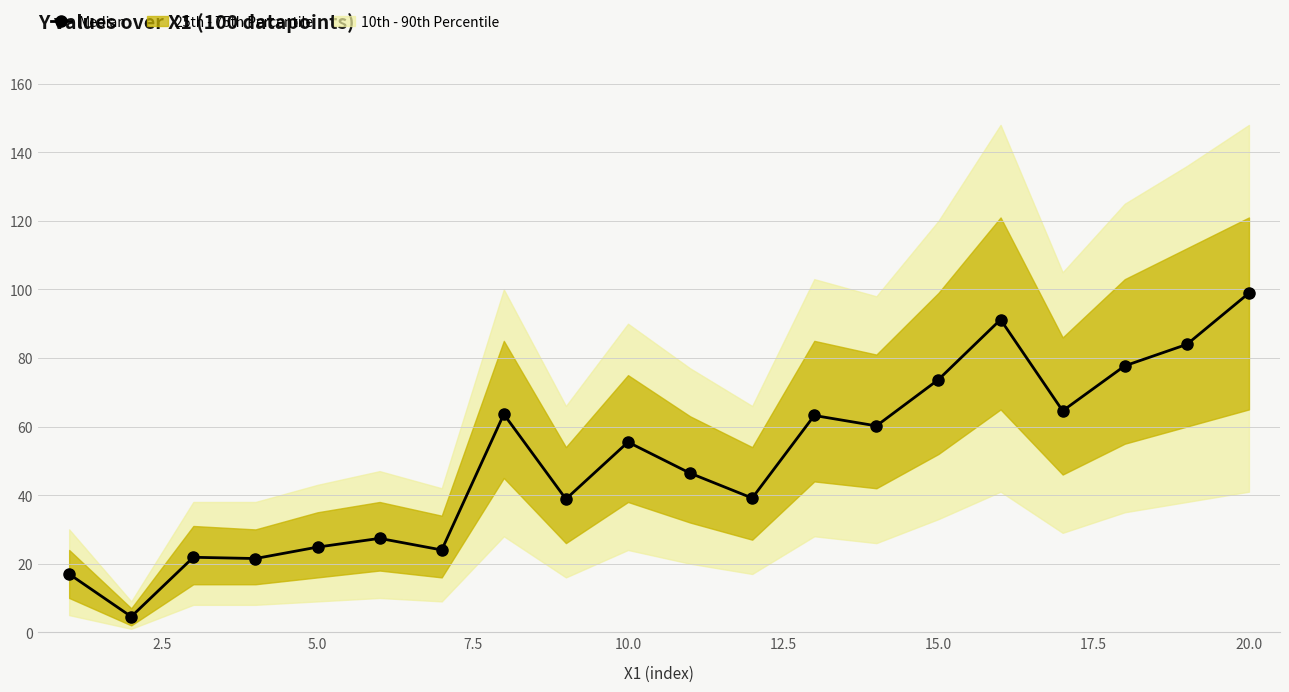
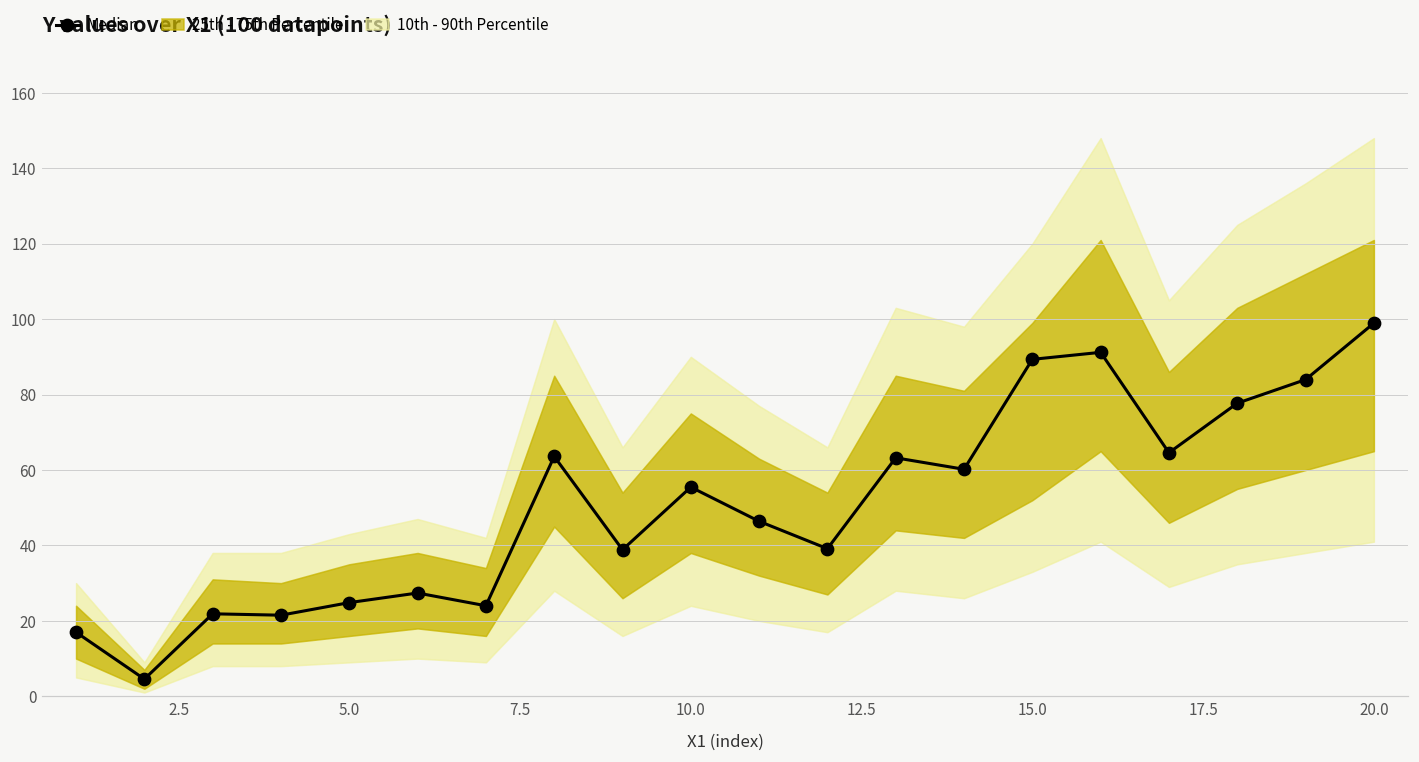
Median, 15.0: 74 -> 89
